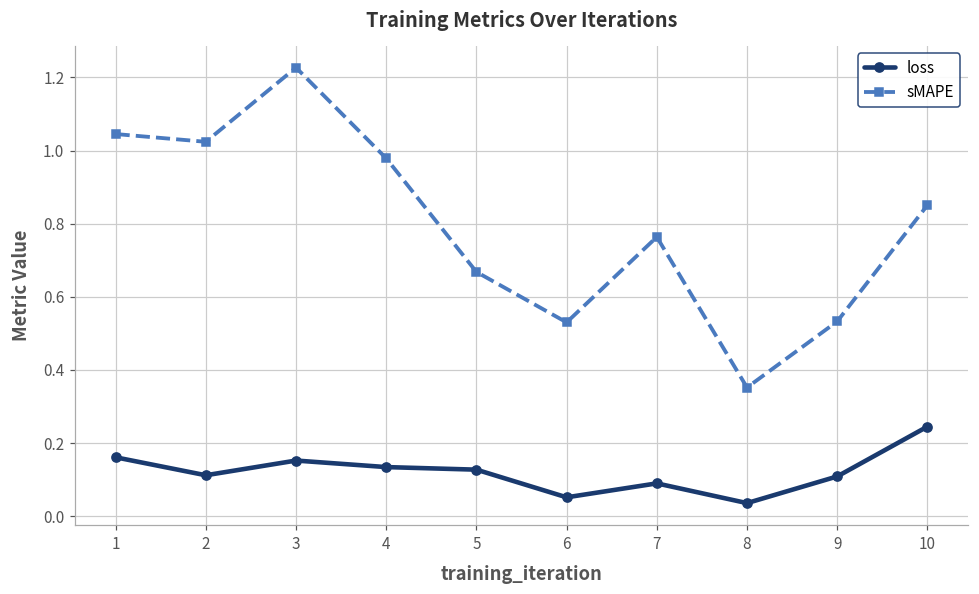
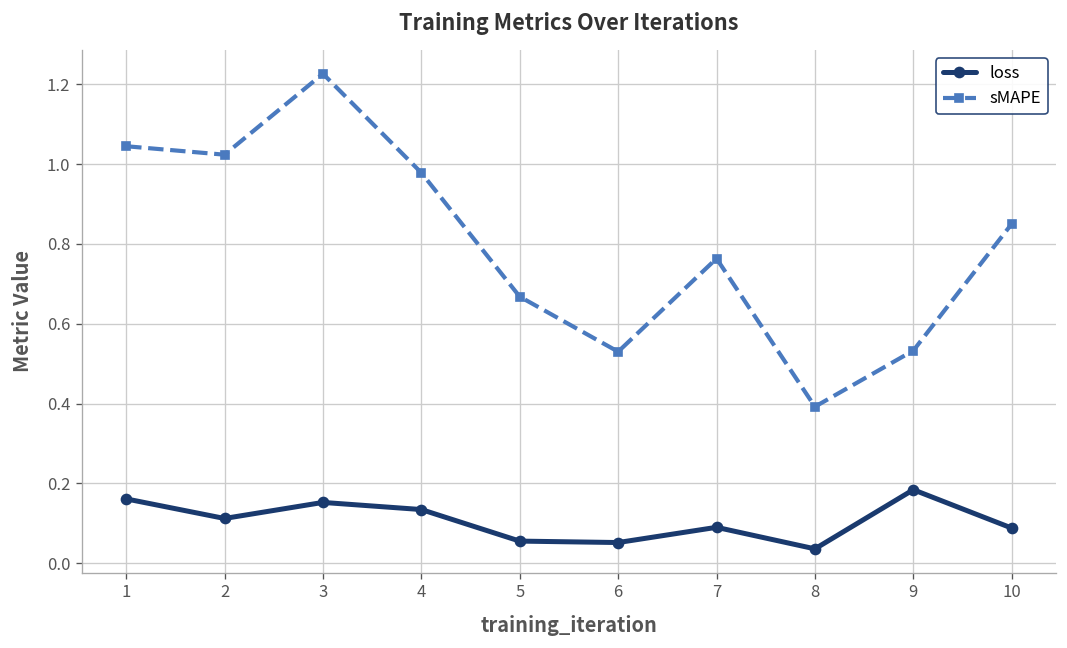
loss, 5: 0.13 -> 0.06
sMAPE, 8: 0.35 -> 0.39
loss, 9: 0.11 -> 0.18
loss, 10: 0.24 -> 0.09
